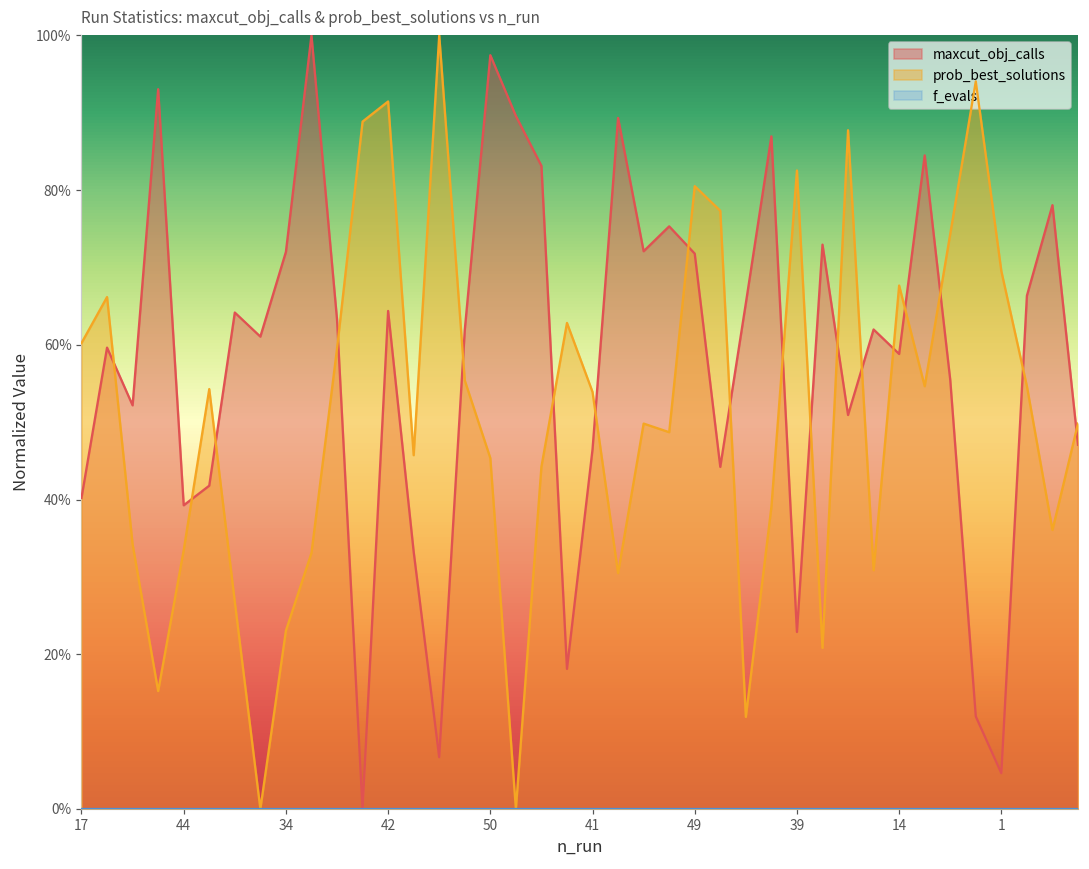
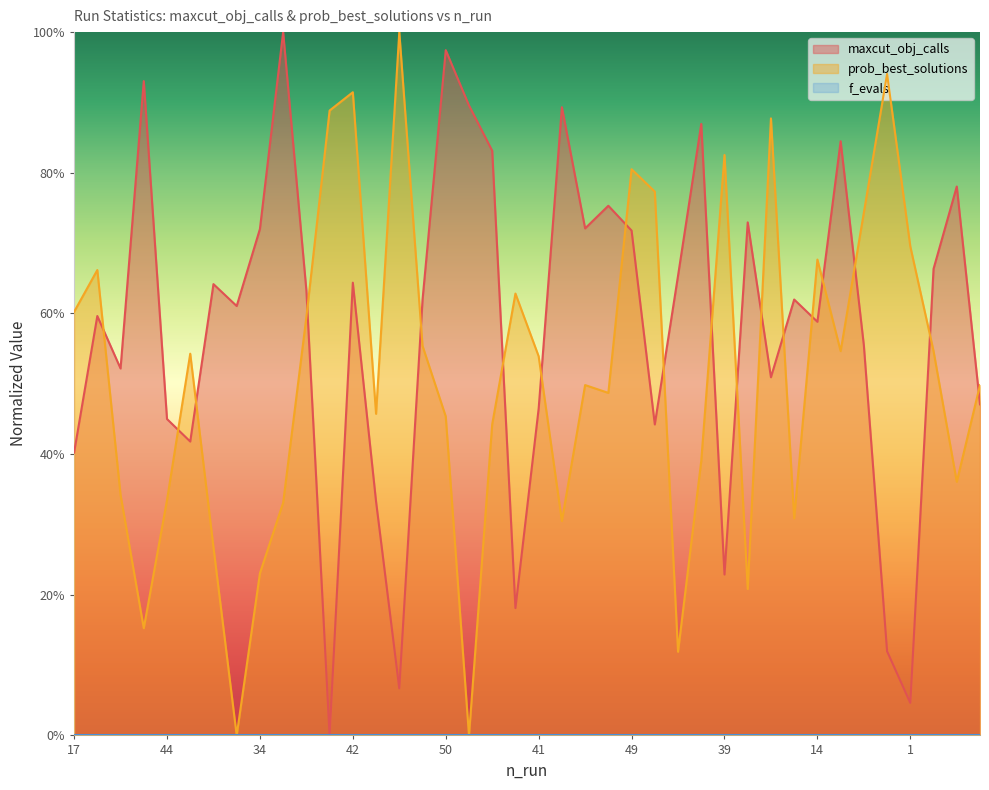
maxcut_obj_calls, 44: 39% -> 45%
